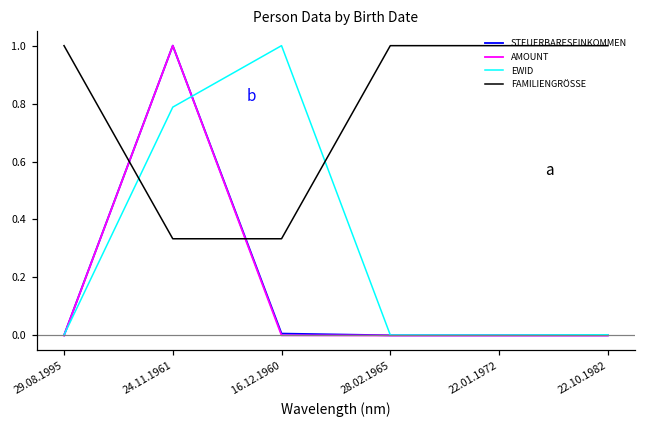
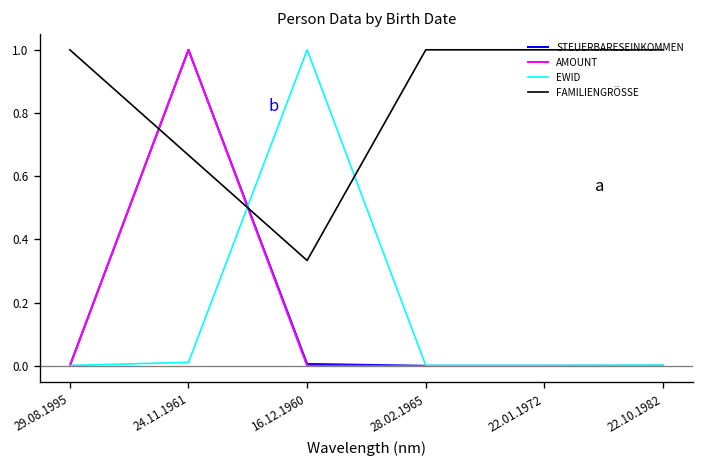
EWID, 24.11.1961: 0.79 -> 0.01
FAMILIENGRÖSSE, 24.11.1961: 0.33 -> 0.67
